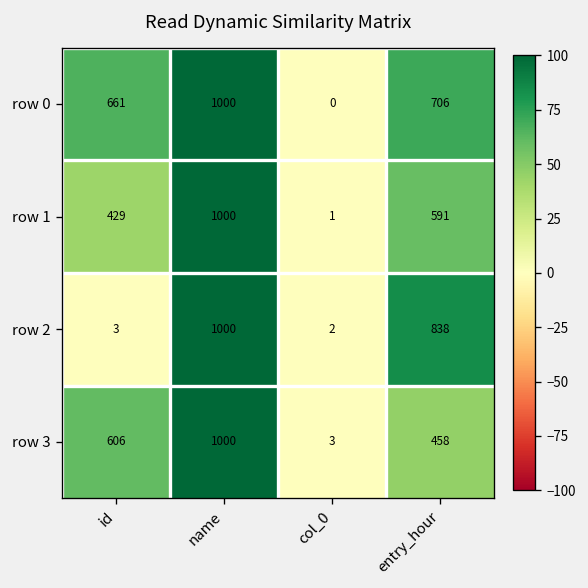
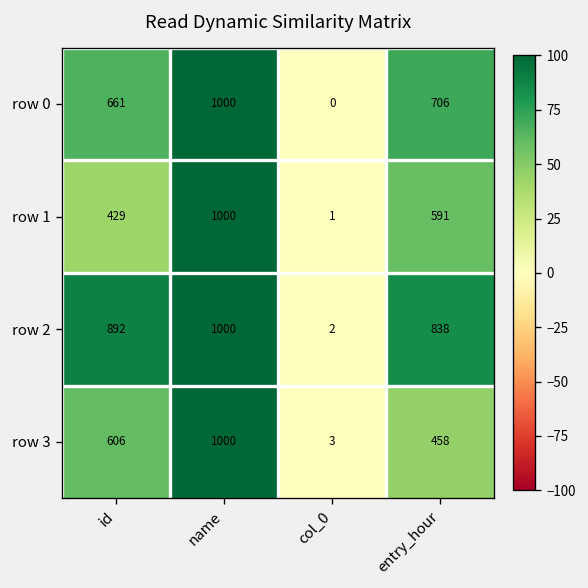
row 2, id: 3 -> 892
